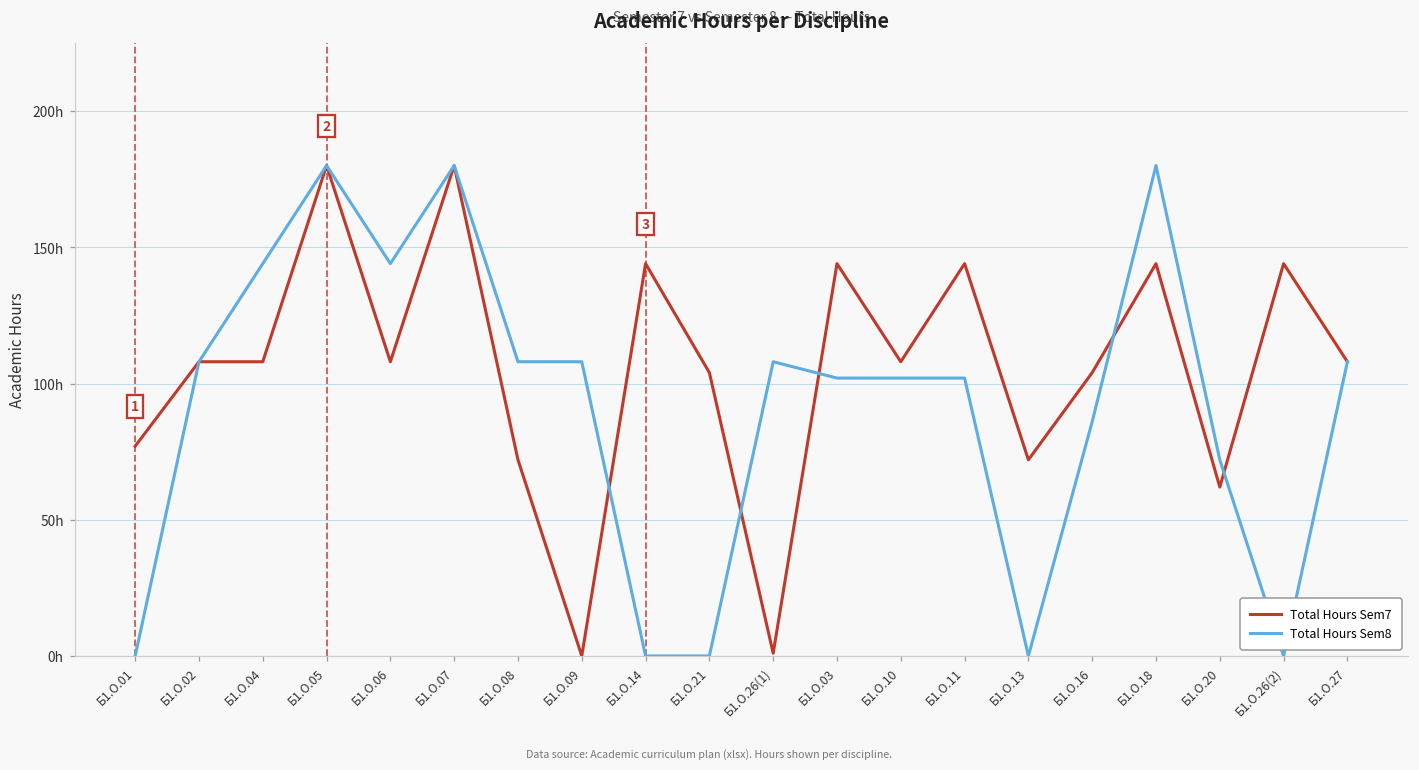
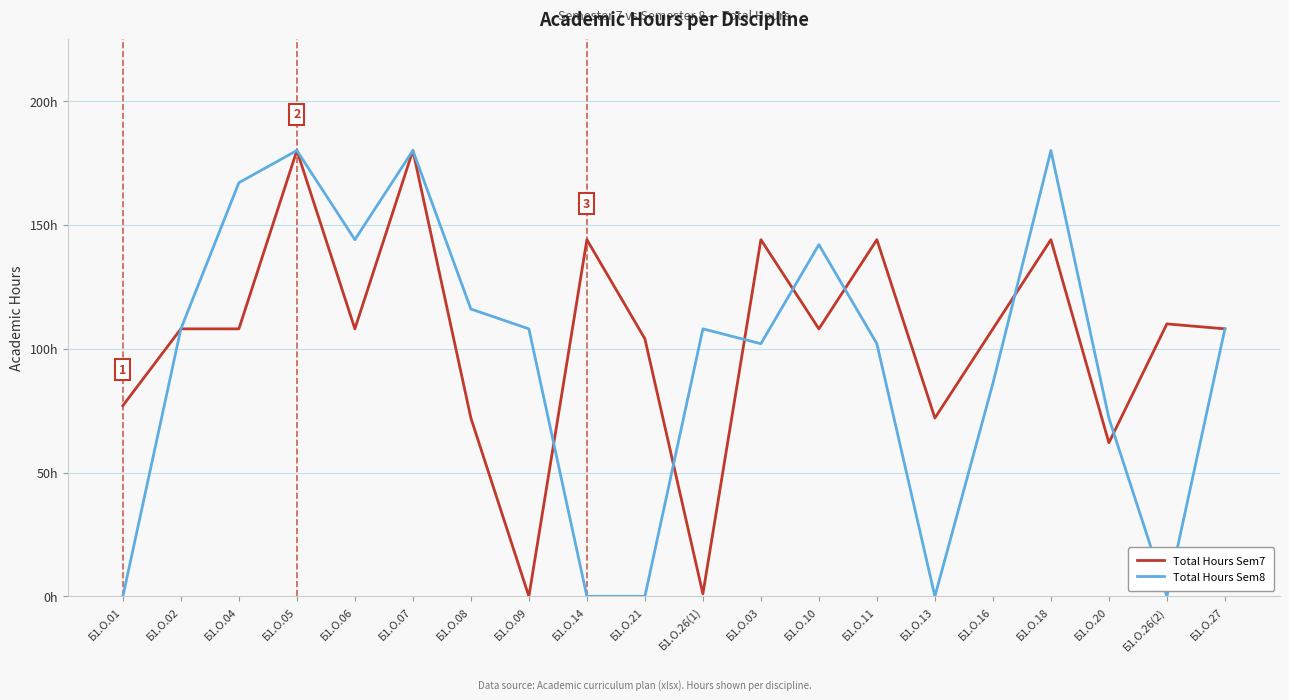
Total Hours Sem8, Б1.О.04: 144h -> 167h
Total Hours Sem8, Б1.О.08: 108h -> 116h
Total Hours Sem8, Б1.О.10: 102h -> 142h
Total Hours Sem7, Б1.О.16: 104h -> 108h
Total Hours Sem7, Б1.О.26(2): 144h -> 110h
